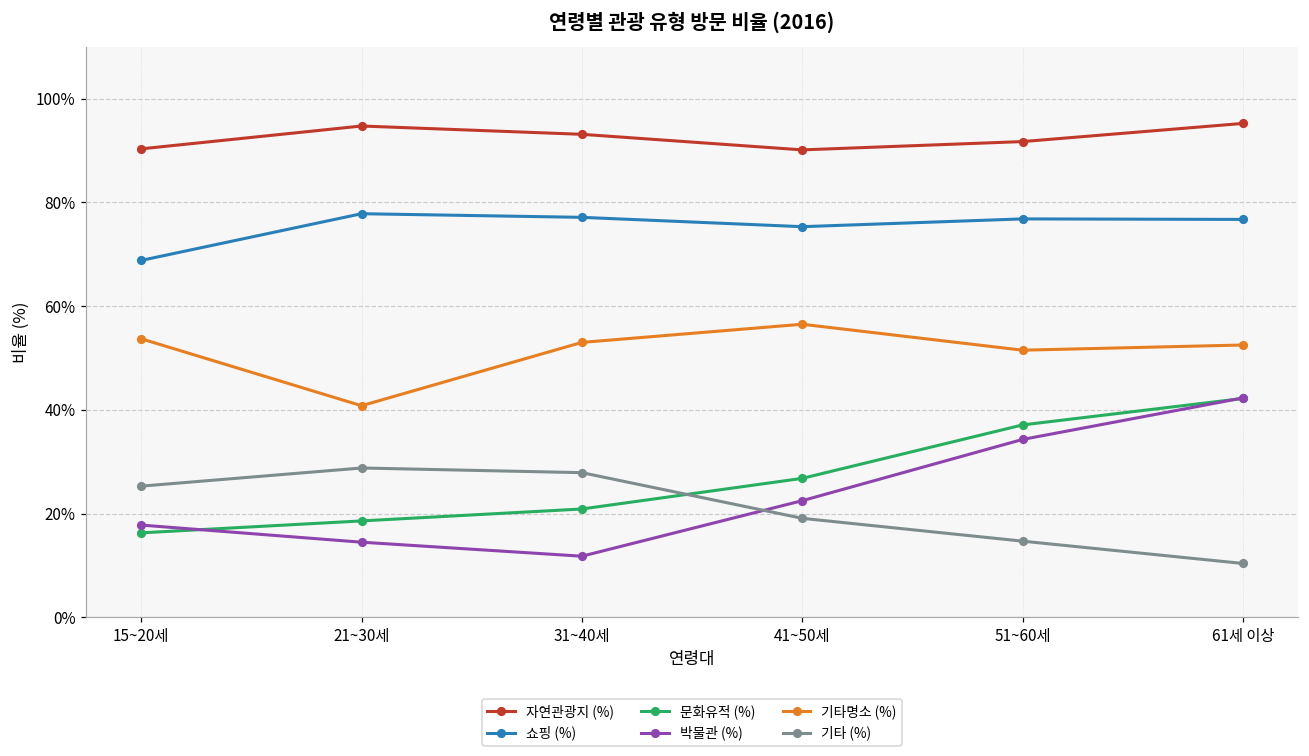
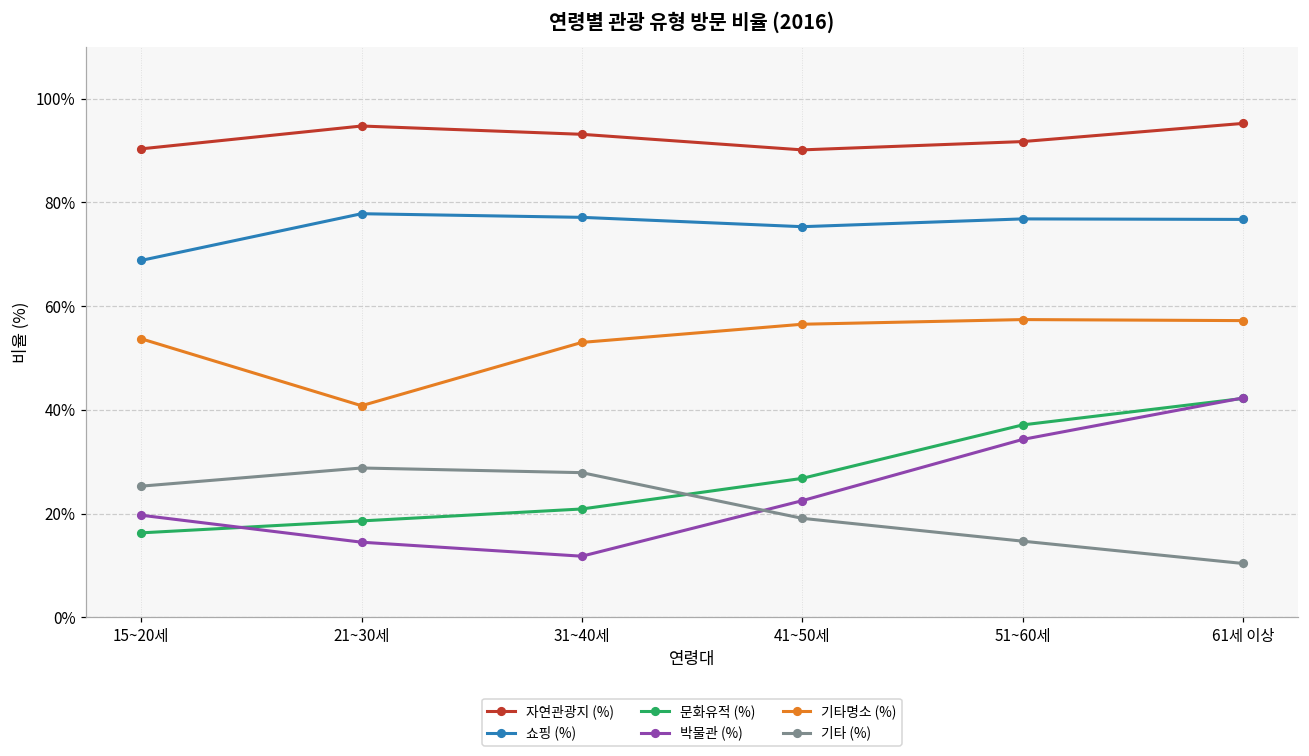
박물관 (%), 15~20세: 18% -> 20%
기타명소 (%), 51~60세: 52% -> 57%
기타명소 (%), 61세 이상: 53% -> 57%
